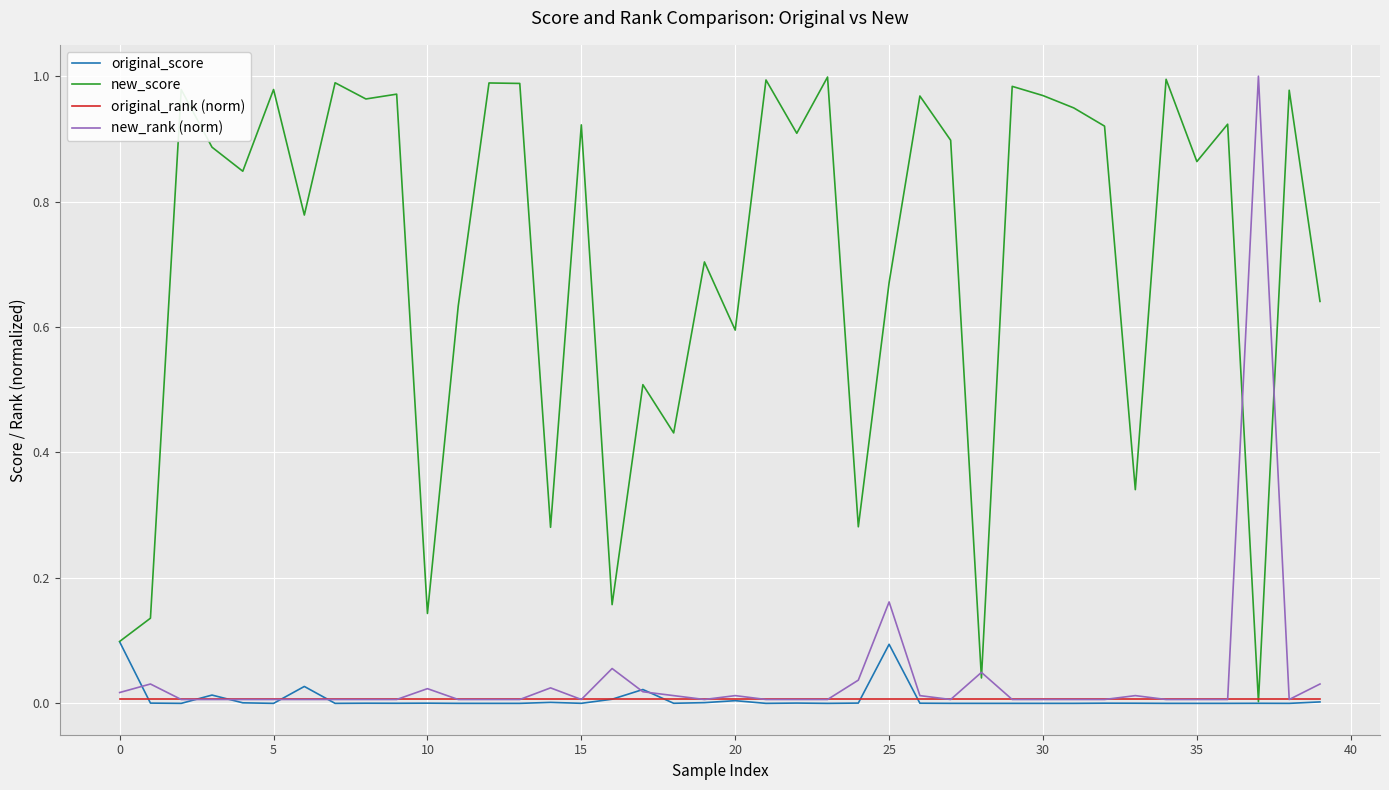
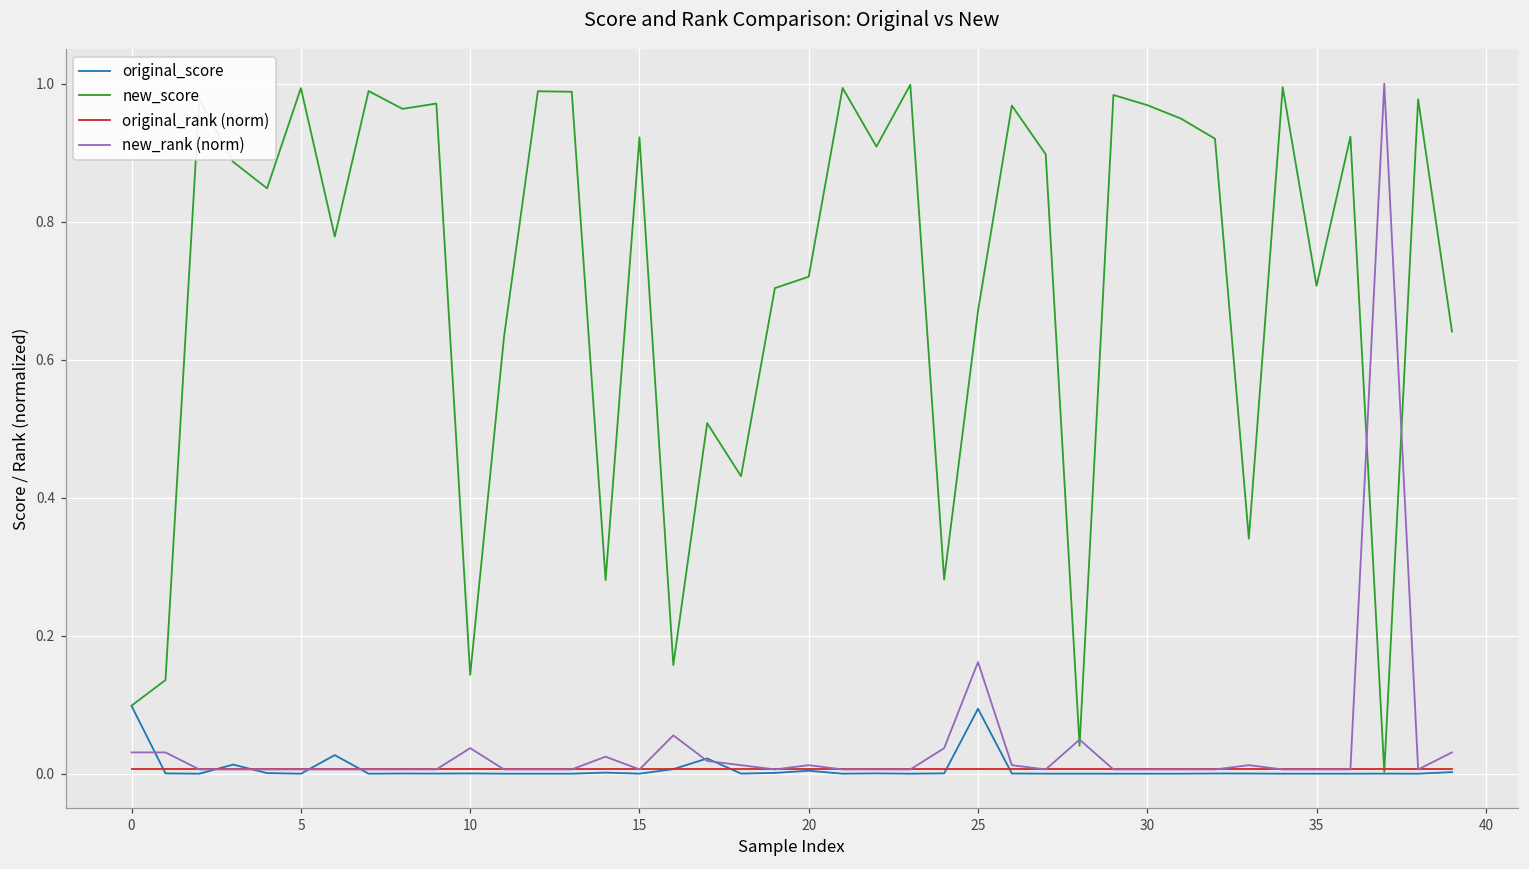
new_rank (norm), 0: 0.02 -> 0.03
new_score, 5: 0.98 -> 0.99
new_rank (norm), 10: 0.02 -> 0.04
new_score, 20: 0.60 -> 0.72
new_score, 35: 0.86 -> 0.71
